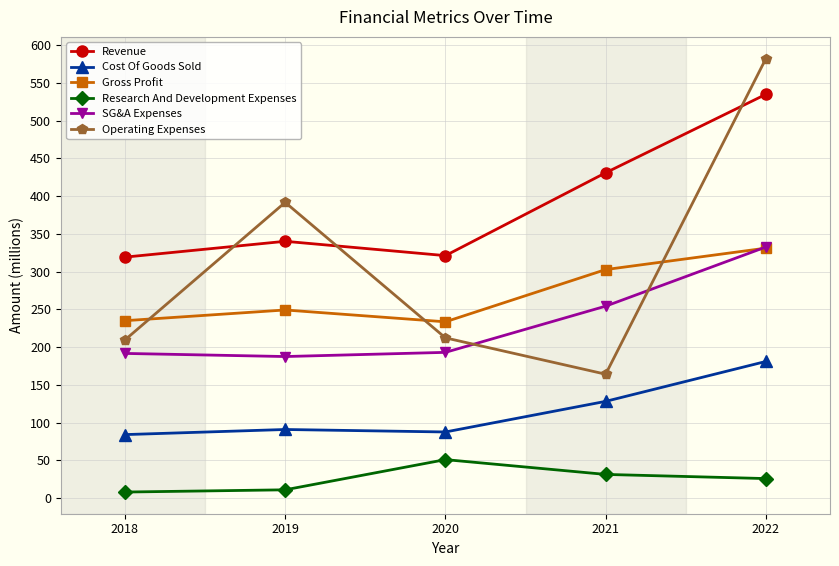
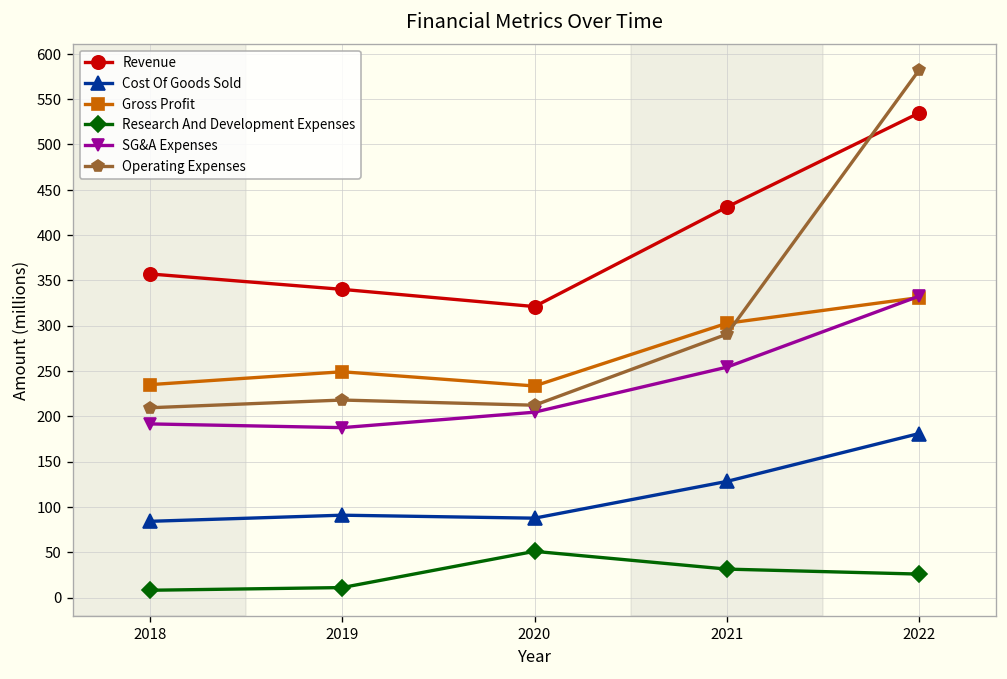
Revenue, 2018: 320 -> 360
Operating Expenses, 2019: 390 -> 220
SG&A Expenses, 2020: 190 -> 200
Operating Expenses, 2021: 160 -> 290
